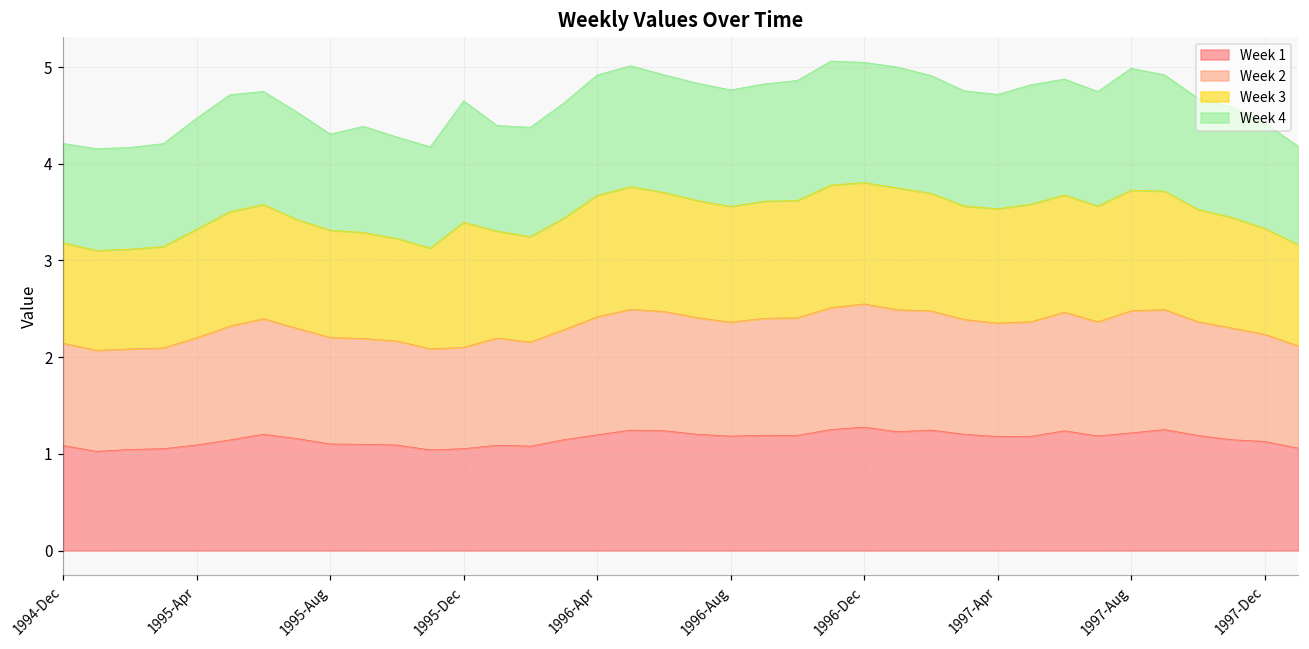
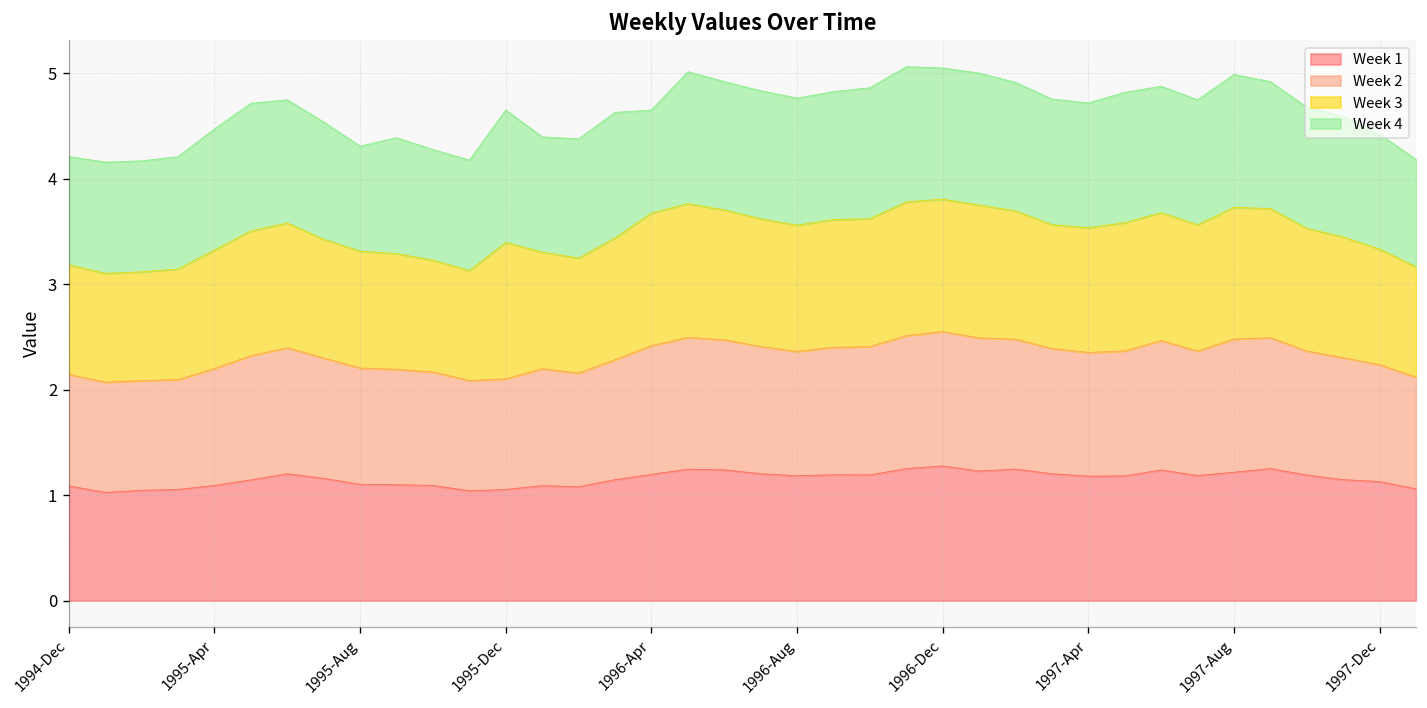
Week 4, 1996-Apr: 1.2 -> 1.0
